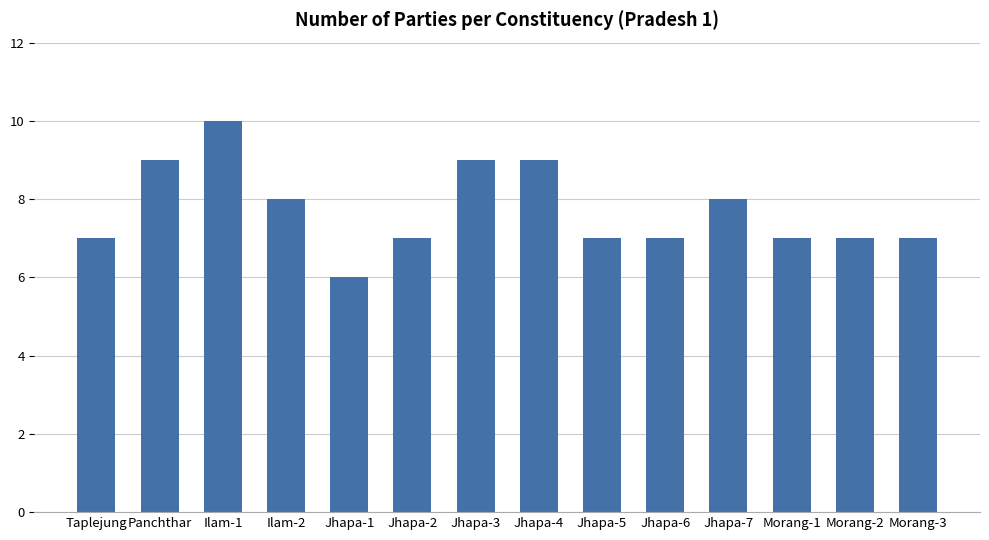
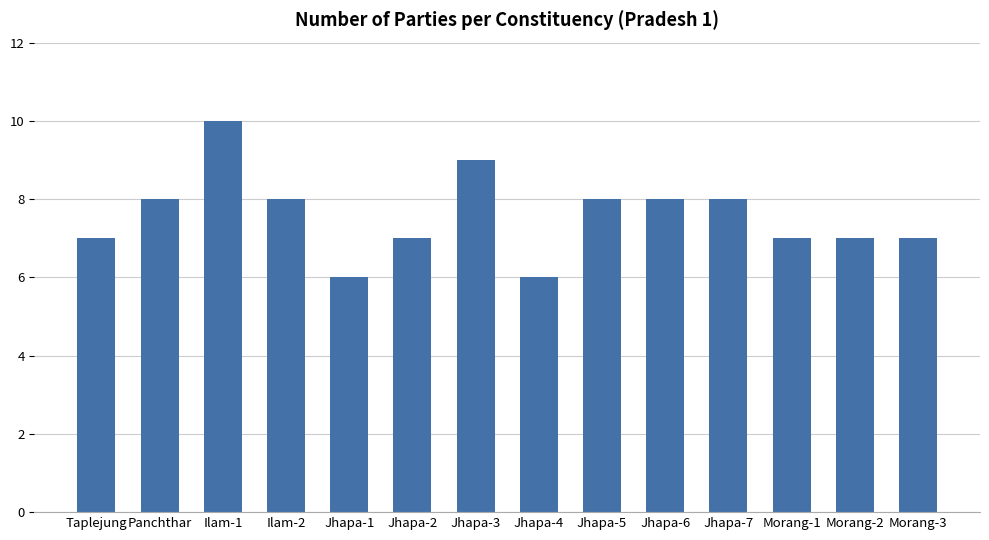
Panchthar: 9 -> 8
Jhapa-4: 9 -> 6
Jhapa-5: 7 -> 8
Jhapa-6: 7 -> 8
